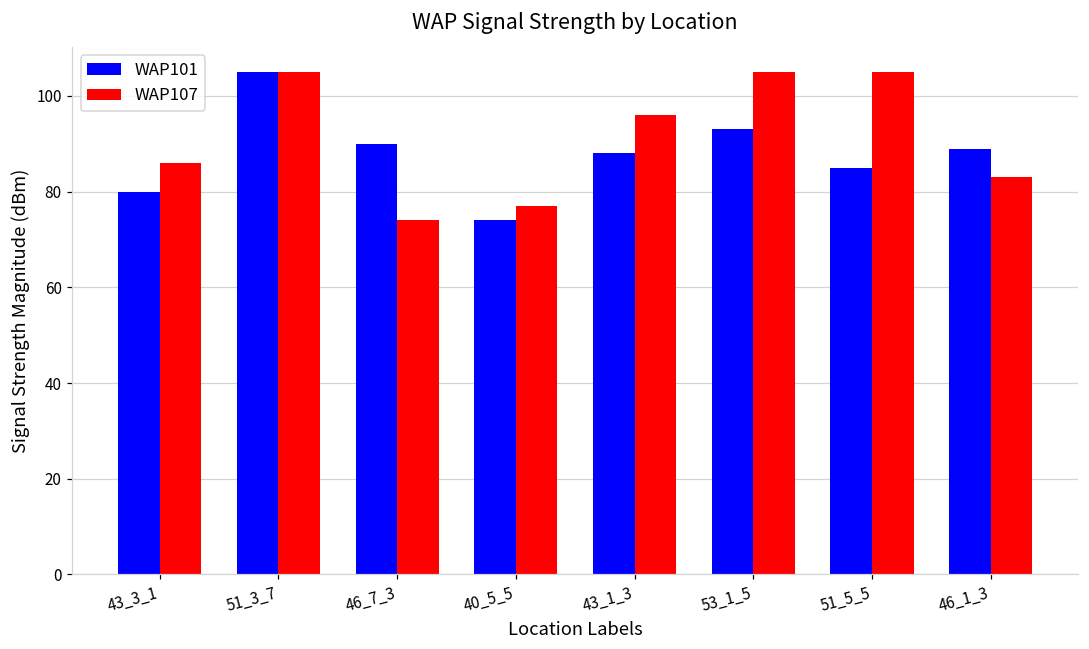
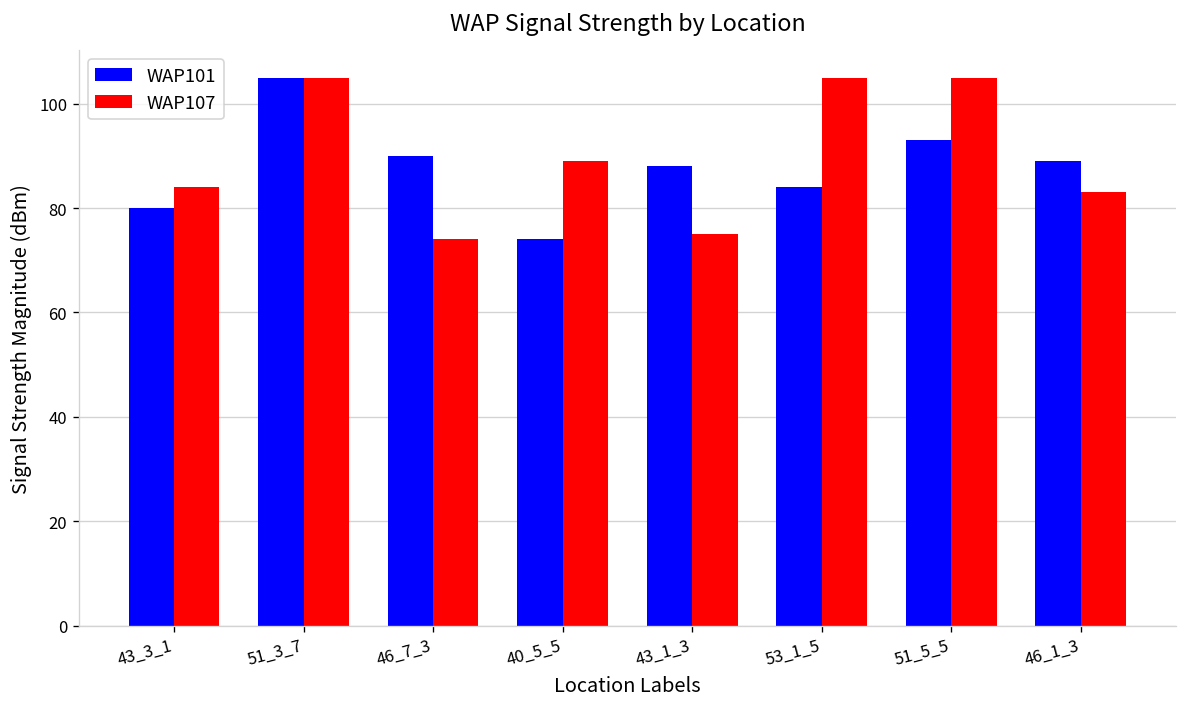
WAP107, 43_3_1: 86 -> 84
WAP107, 40_5_5: 77 -> 89
WAP107, 43_1_3: 96 -> 75
WAP101, 53_1_5: 93 -> 84
WAP101, 51_5_5: 85 -> 93
